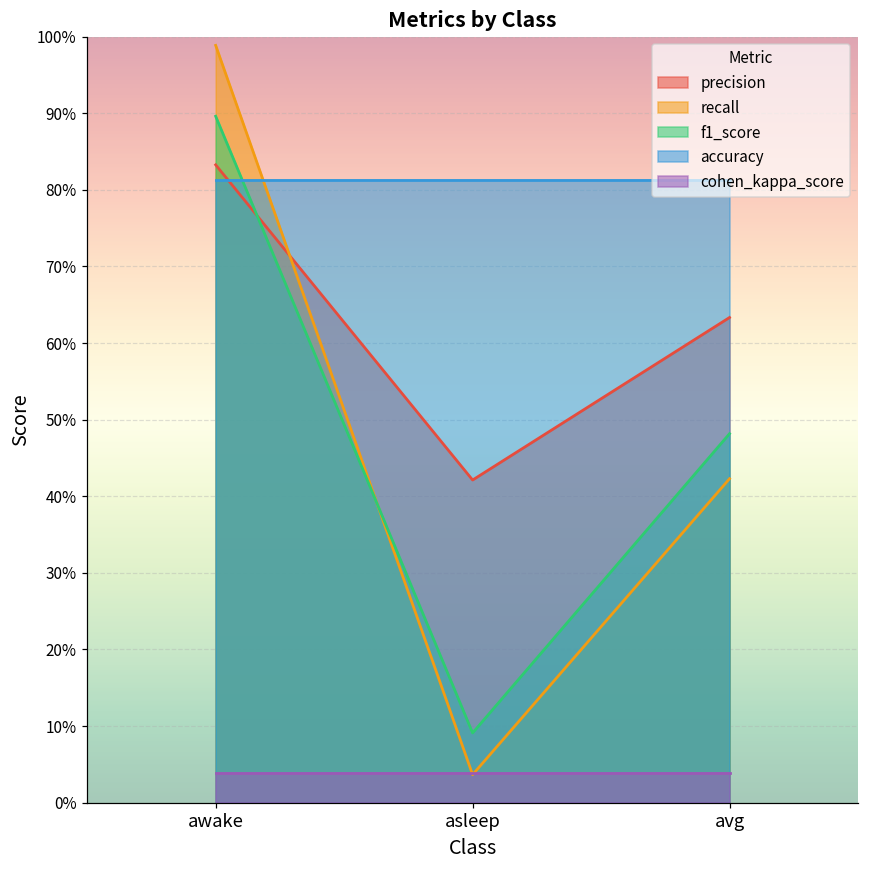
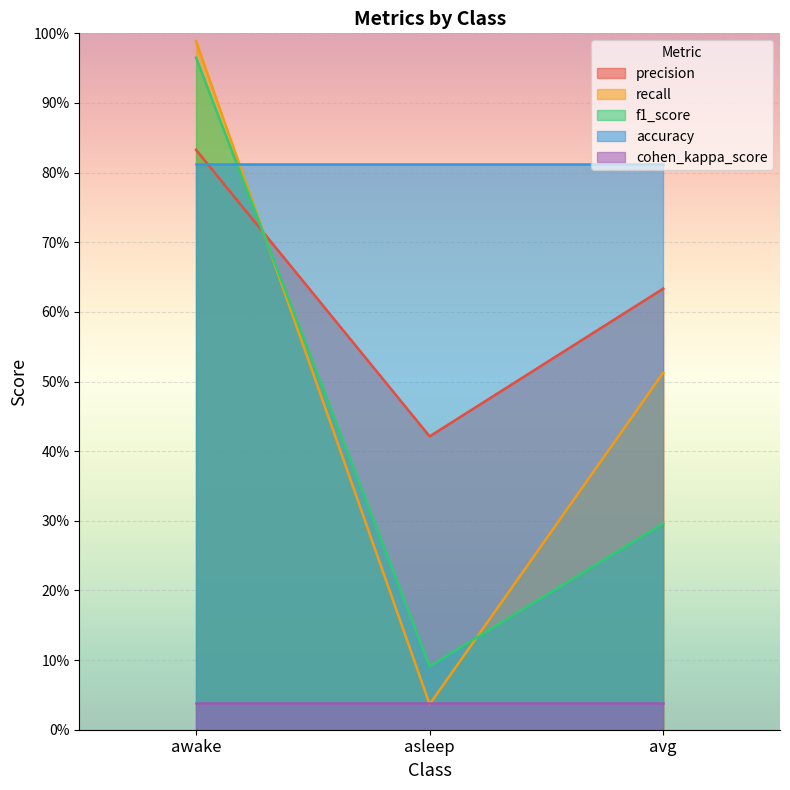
f1_score, awake: 90% -> 96%
recall, avg: 42% -> 51%
f1_score, avg: 48% -> 30%
